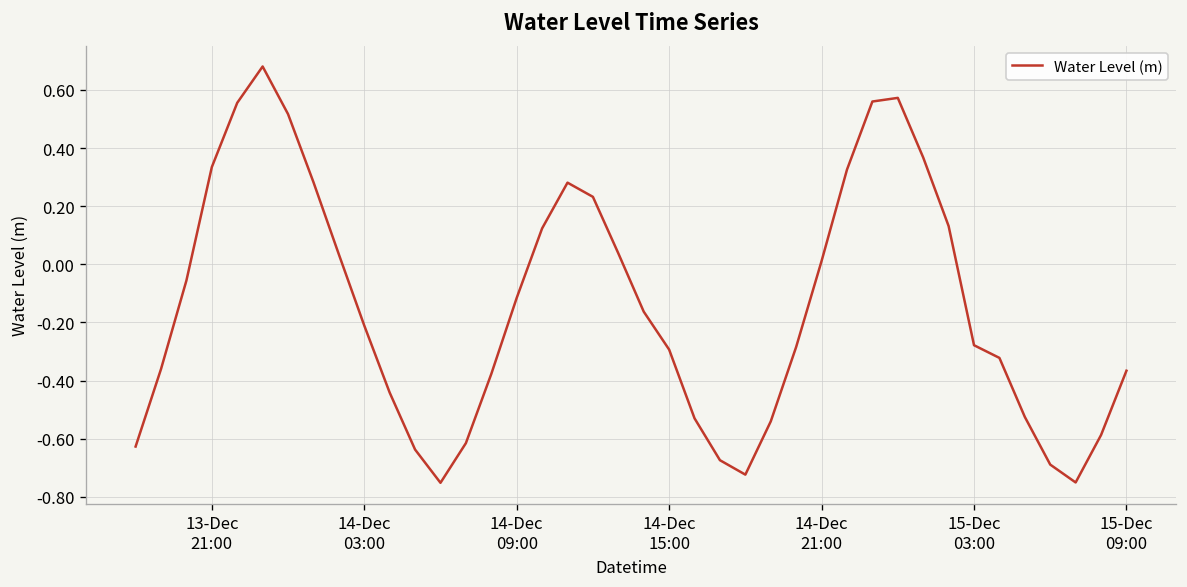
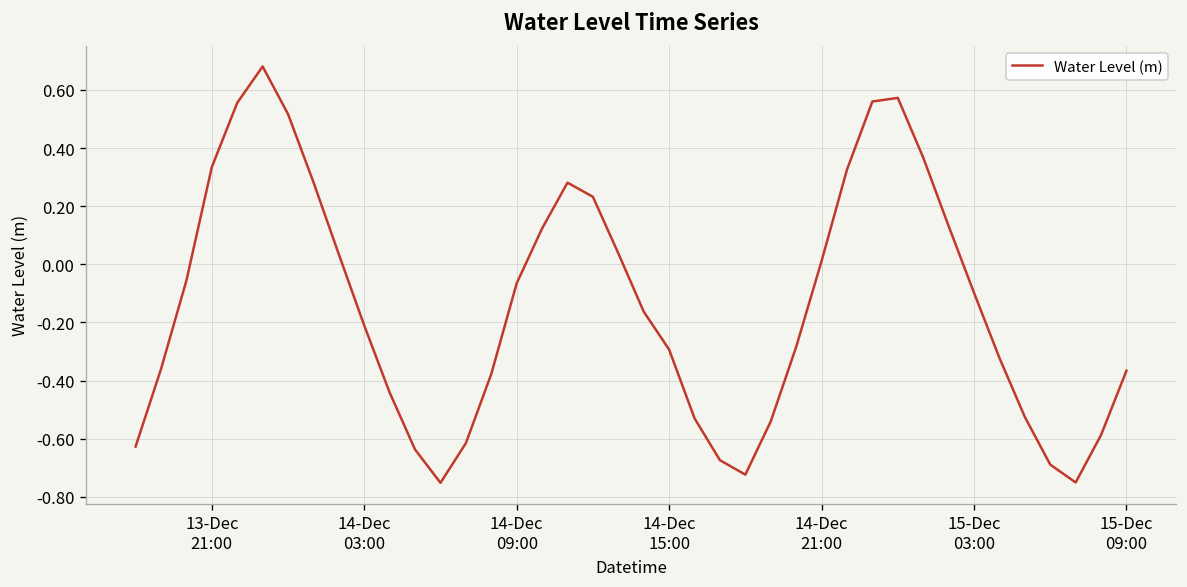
14-Dec 09:00: -0.12 -> -0.07
15-Dec 03:00: -0.28 -> -0.10
